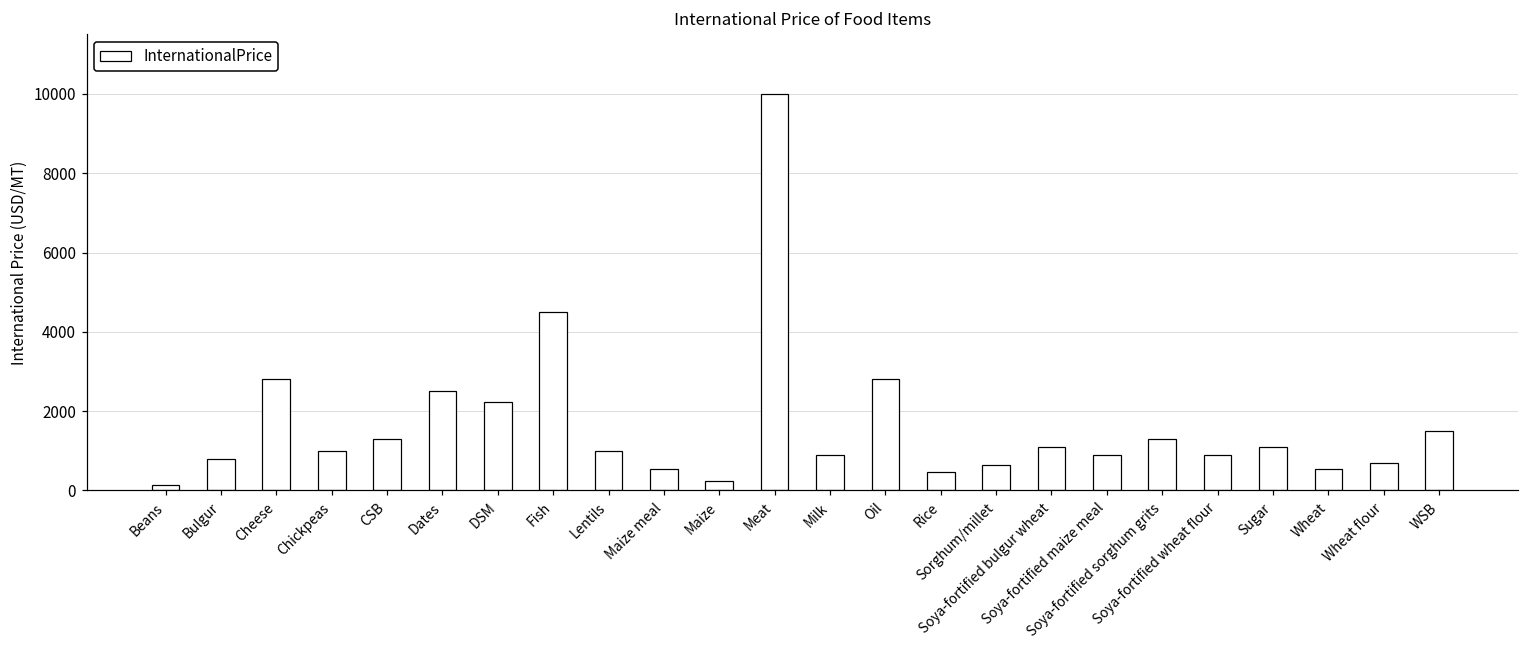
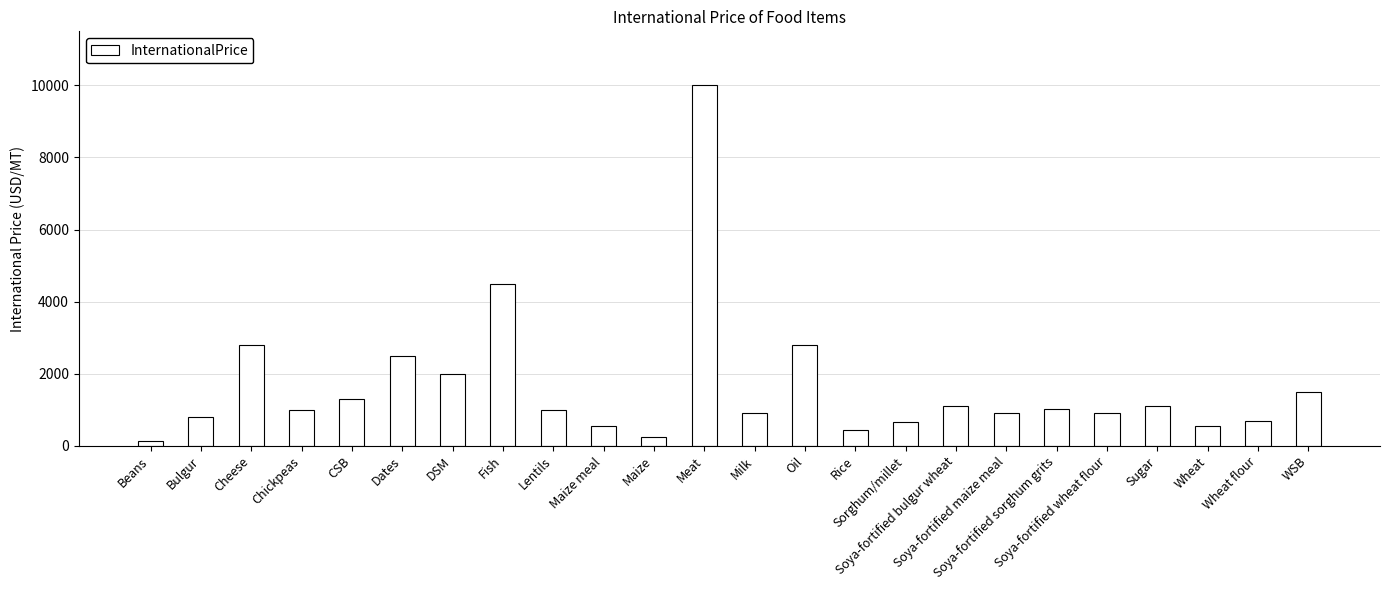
DSM: 2200 -> 2000
Soya-fortified sorghum grits: 1300 -> 1000
